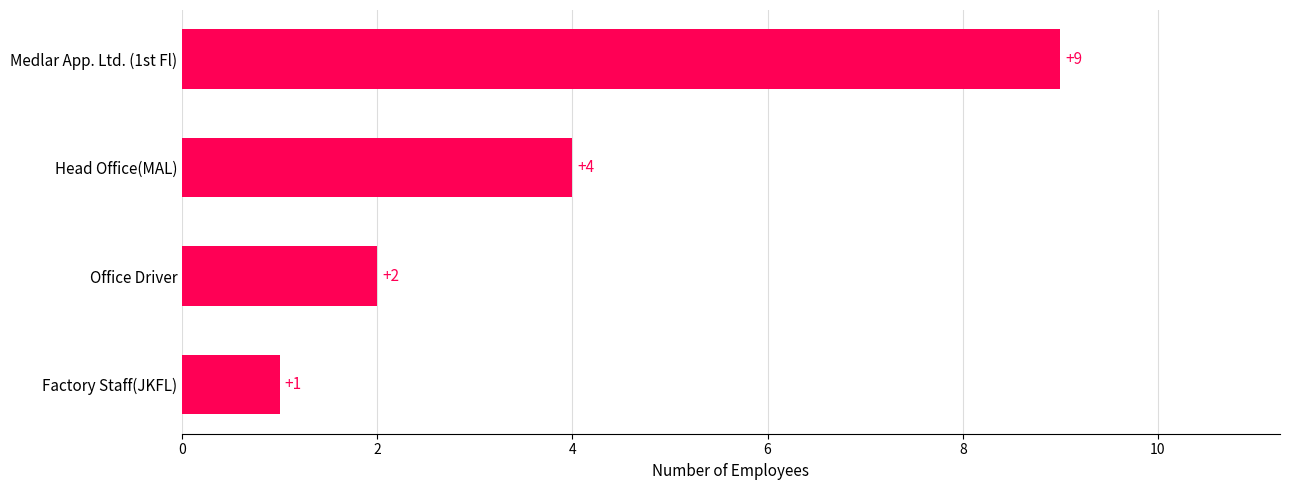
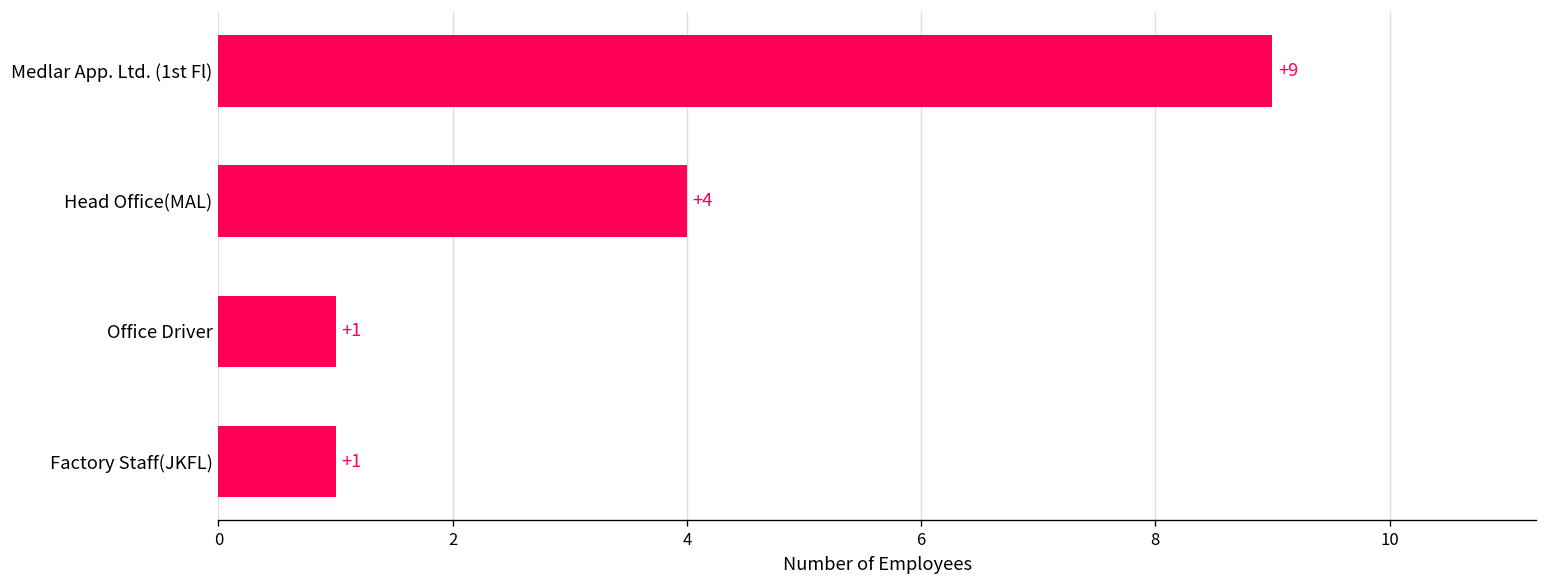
Office Driver: +2 -> +1
